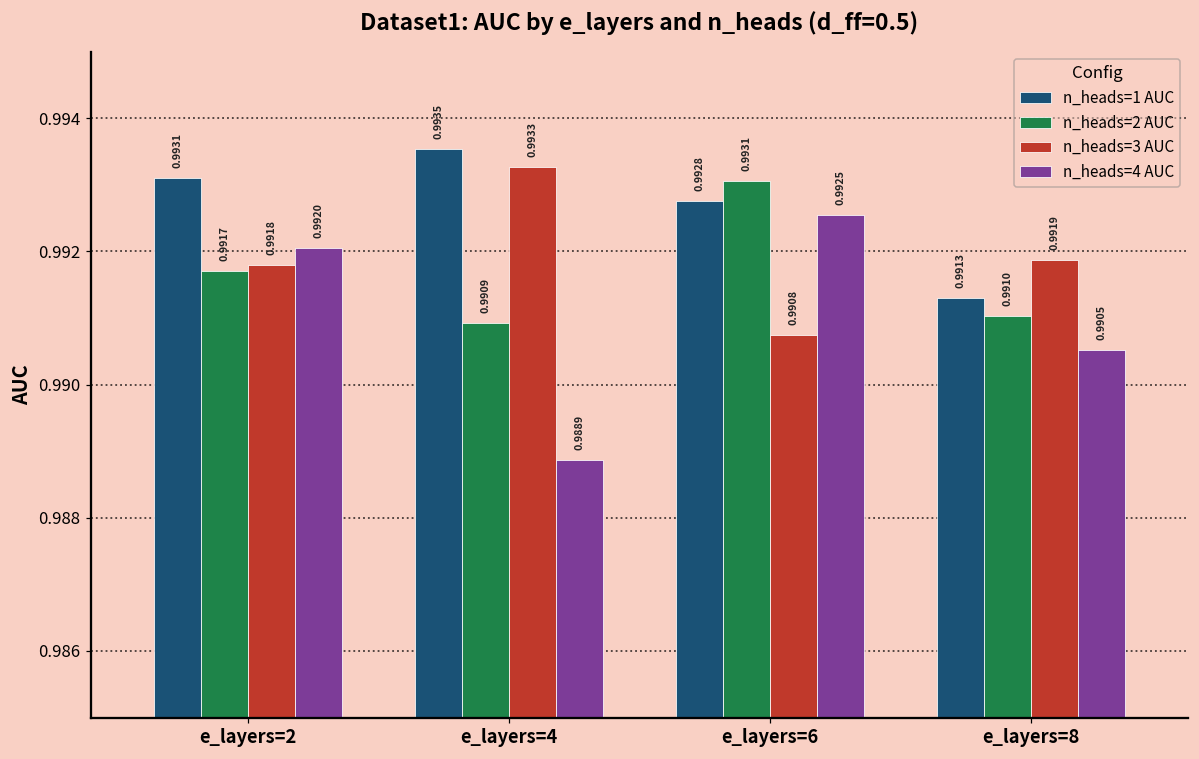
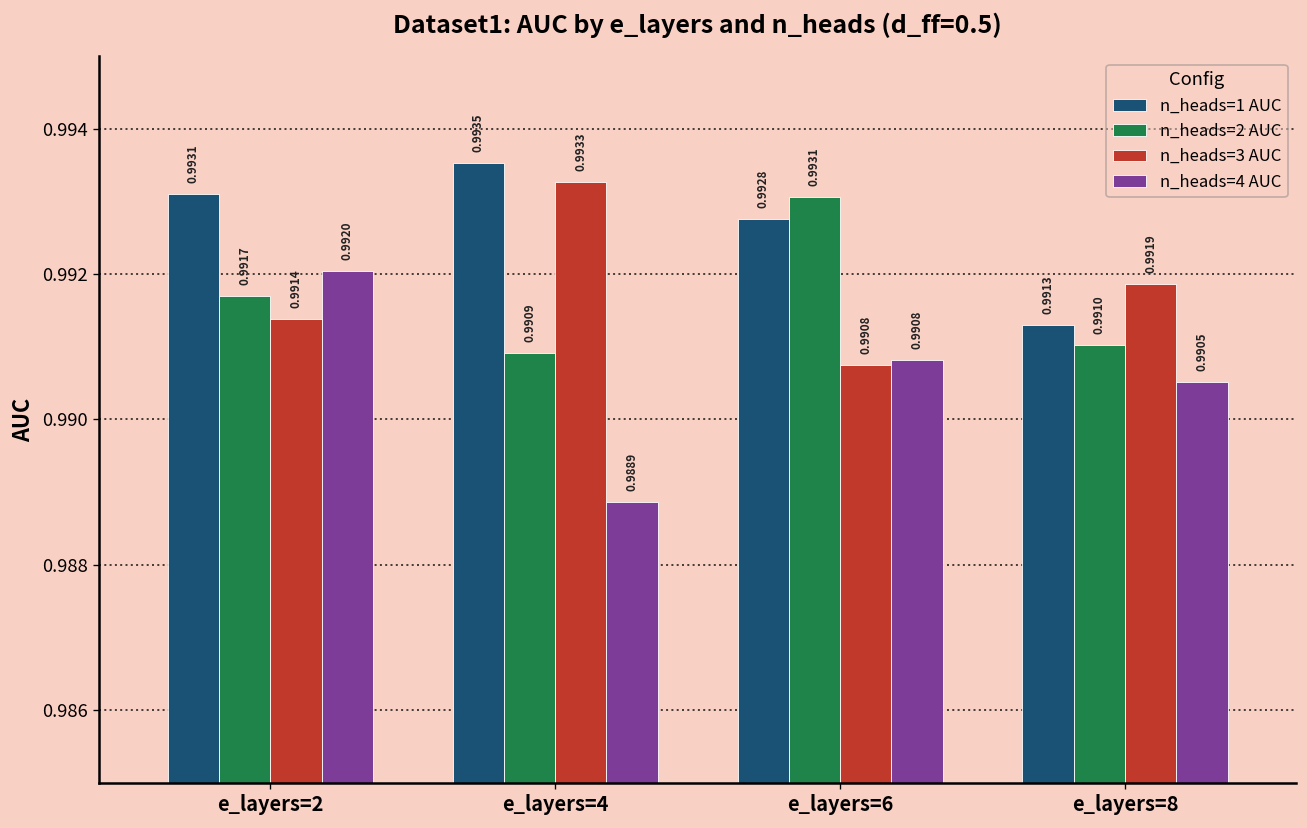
n_heads=3 AUC, e_layers=2: 0.9918 -> 0.9914
n_heads=4 AUC, e_layers=6: 0.9925 -> 0.9908
